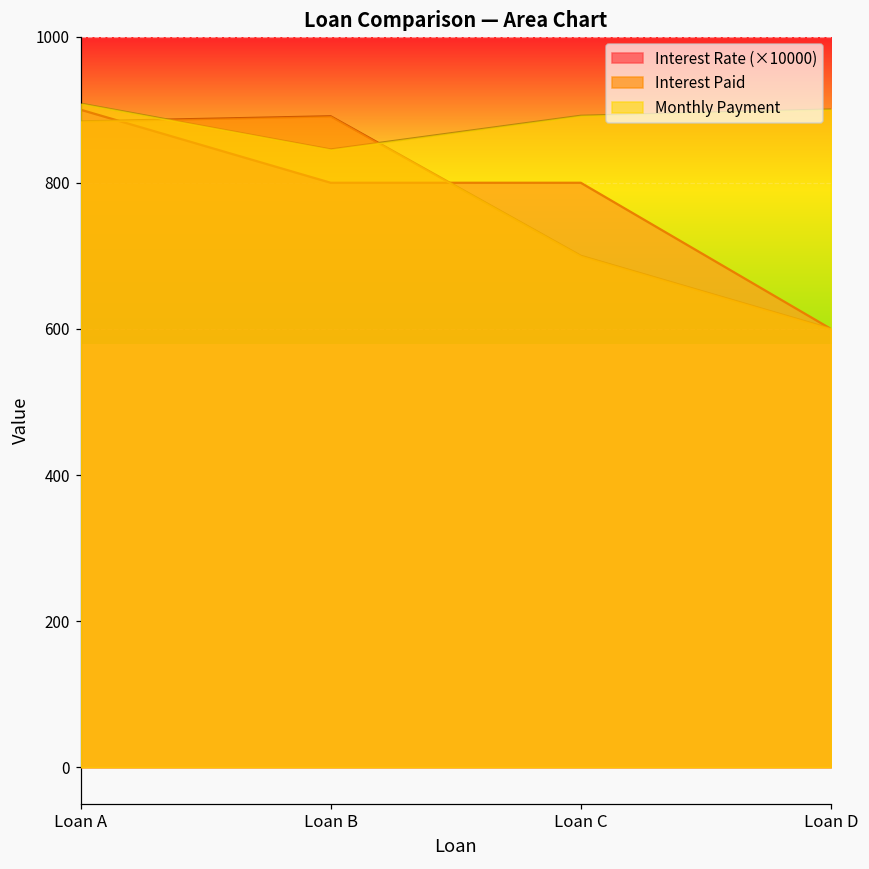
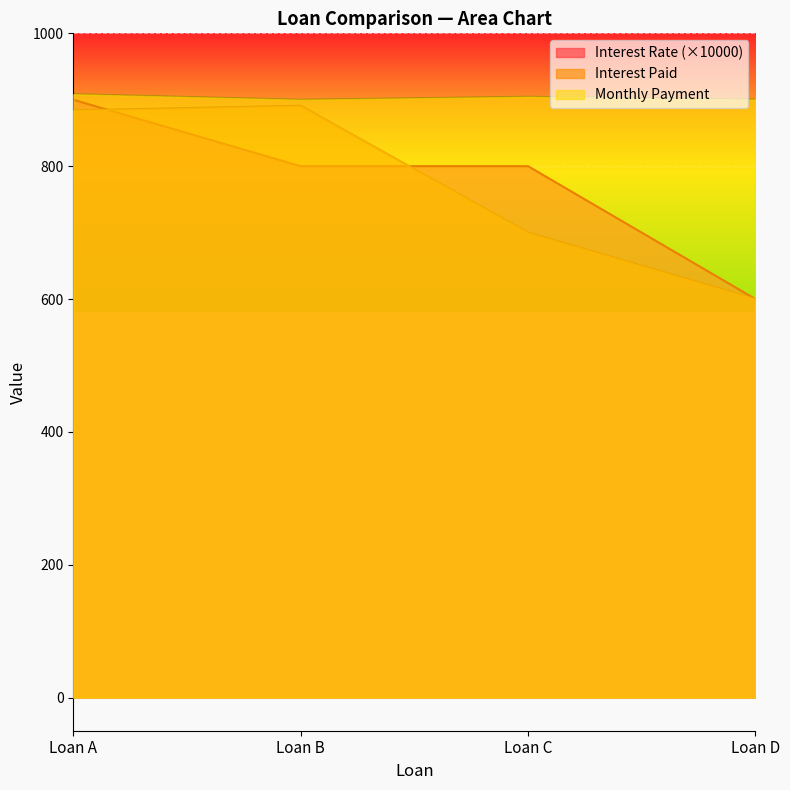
Monthly Payment, Loan B: 850 -> 900
Monthly Payment, Loan C: 890 -> 900
